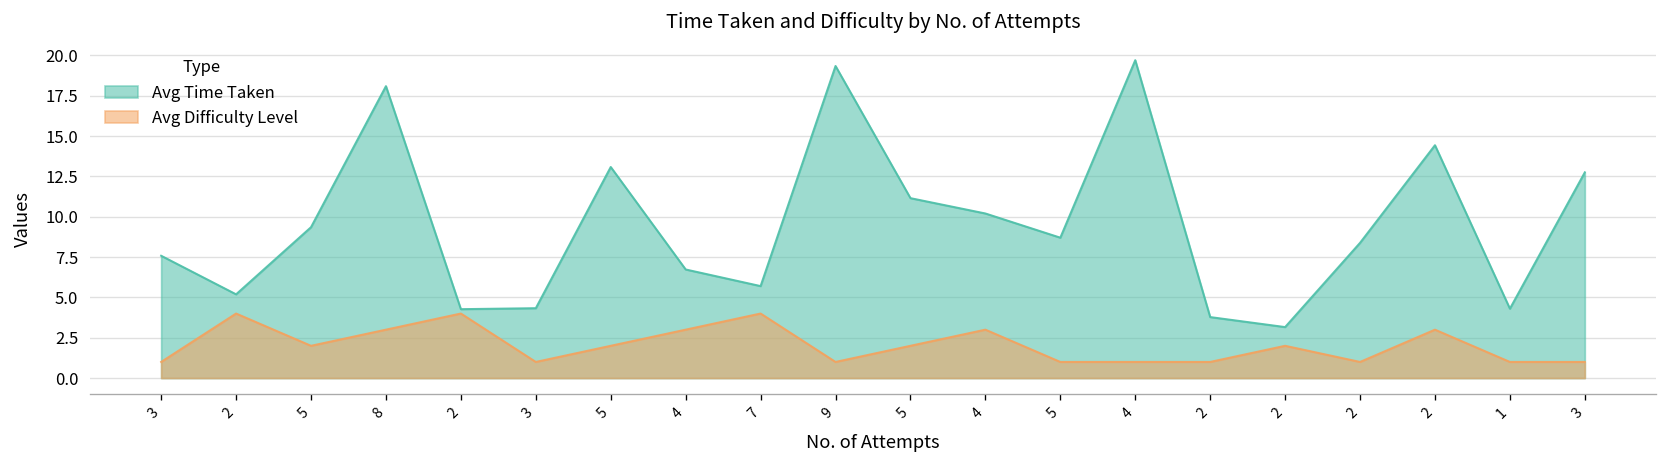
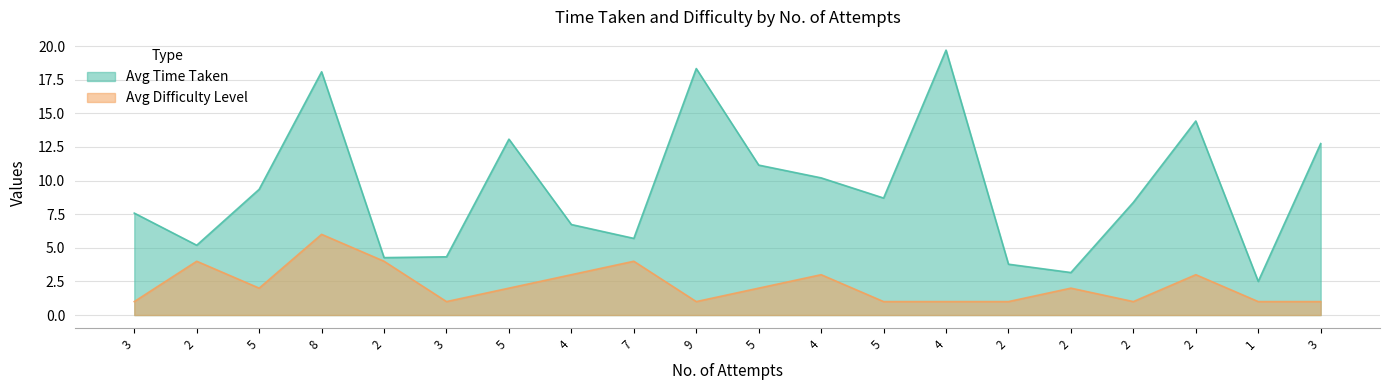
Avg Difficulty Level, 8: 3 -> 6
Avg Time Taken, 9: 19.3 -> 18.3
Avg Time Taken, 1: 4.3 -> 2.5
